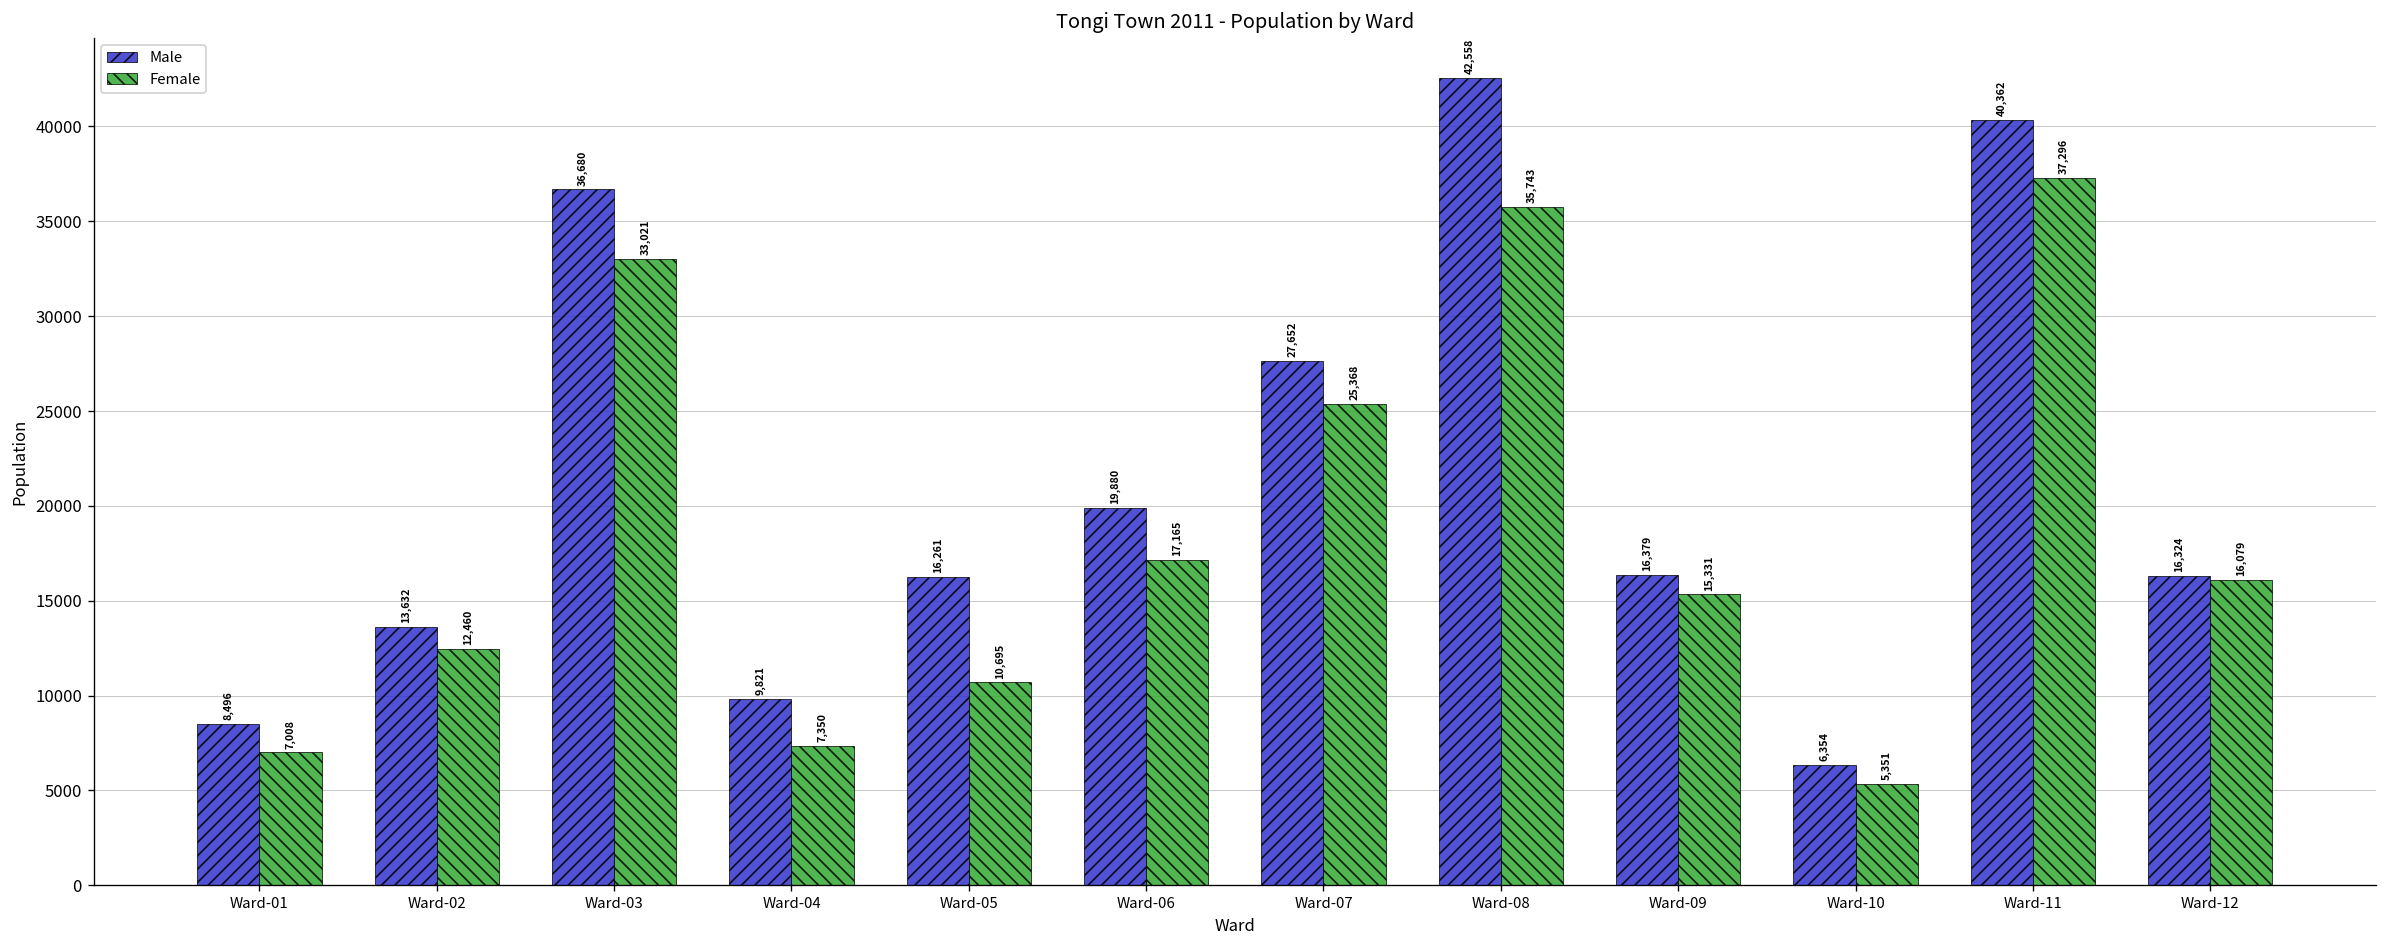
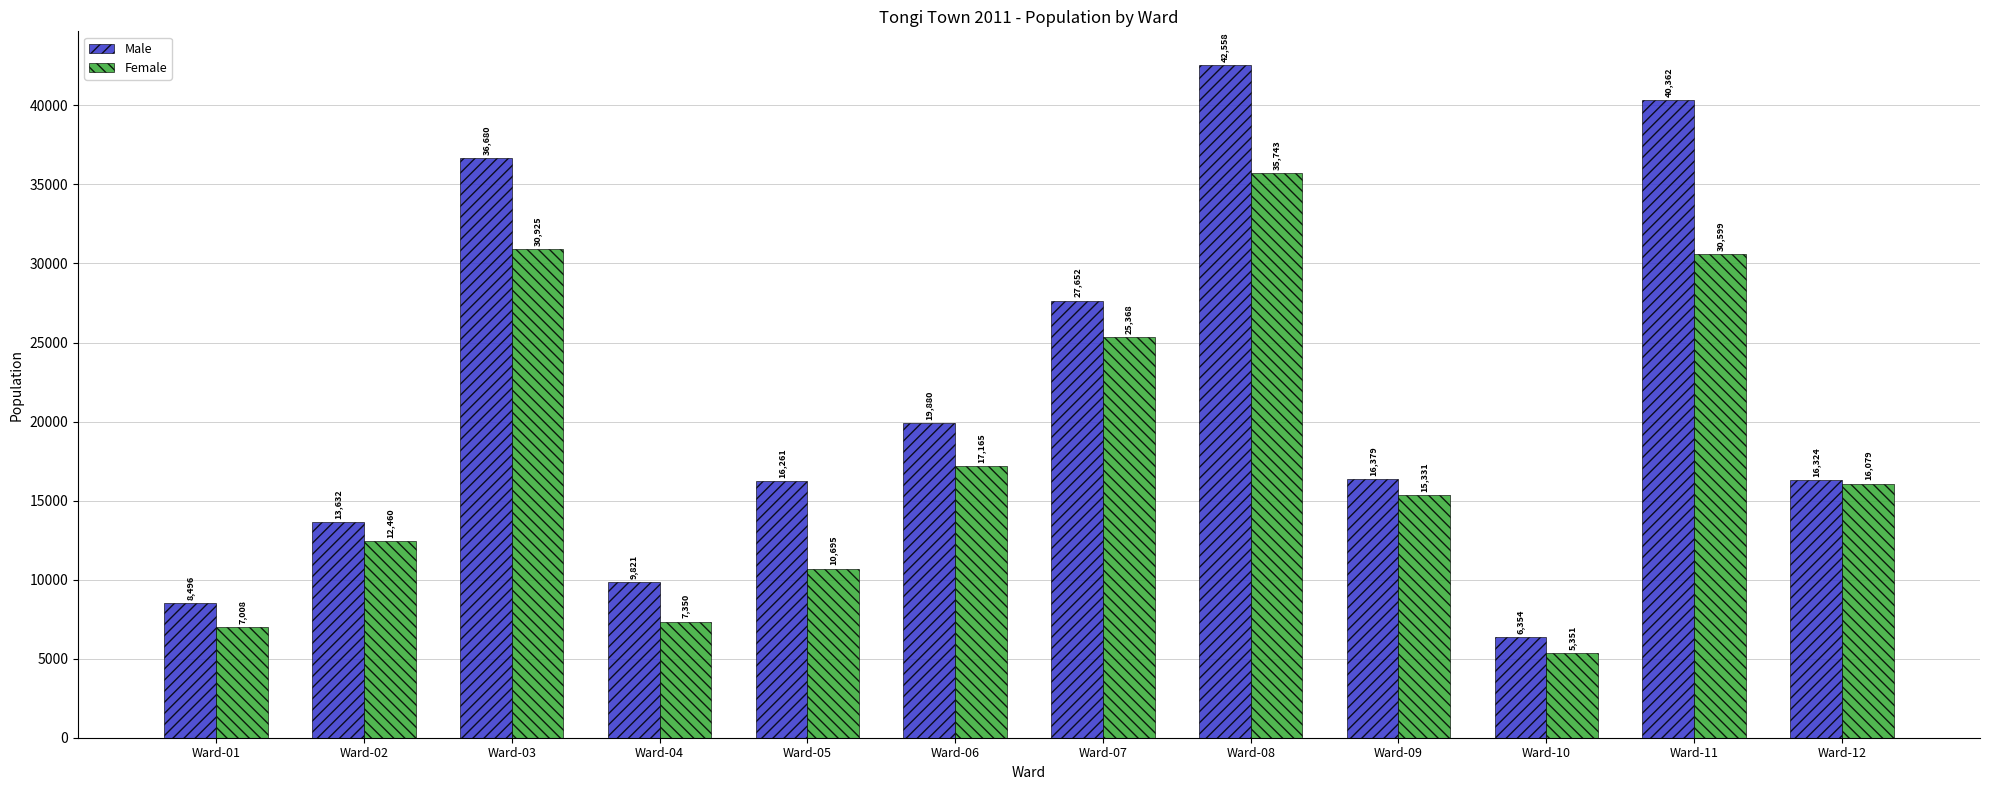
Female, Ward-03: 33,021 -> 30,925
Female, Ward-11: 37,296 -> 30,599
